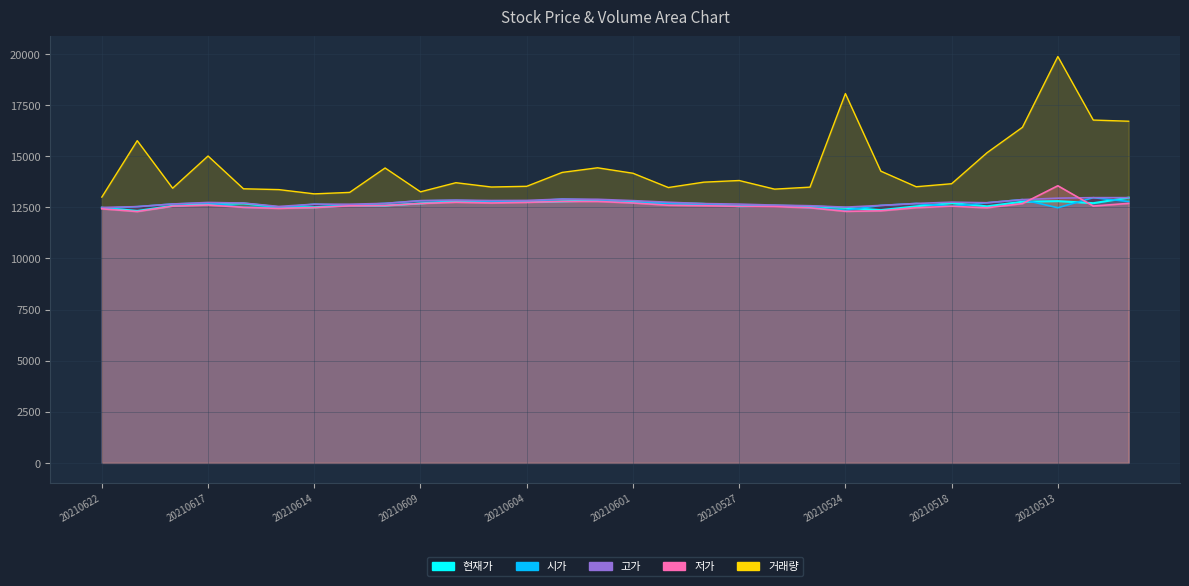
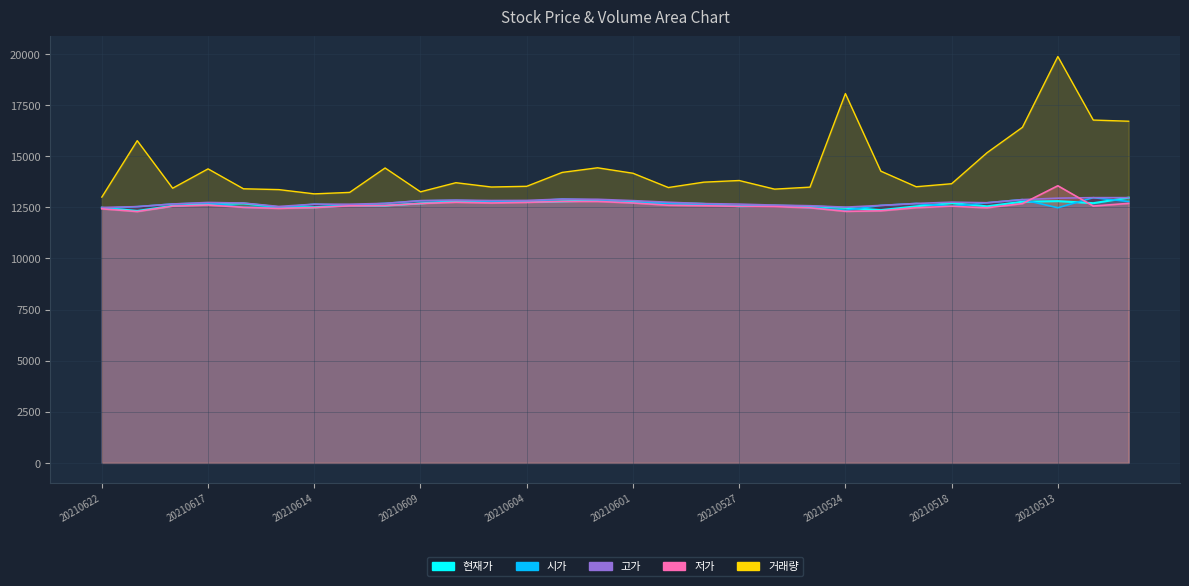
거래량, 20210617: 15000 -> 14400
